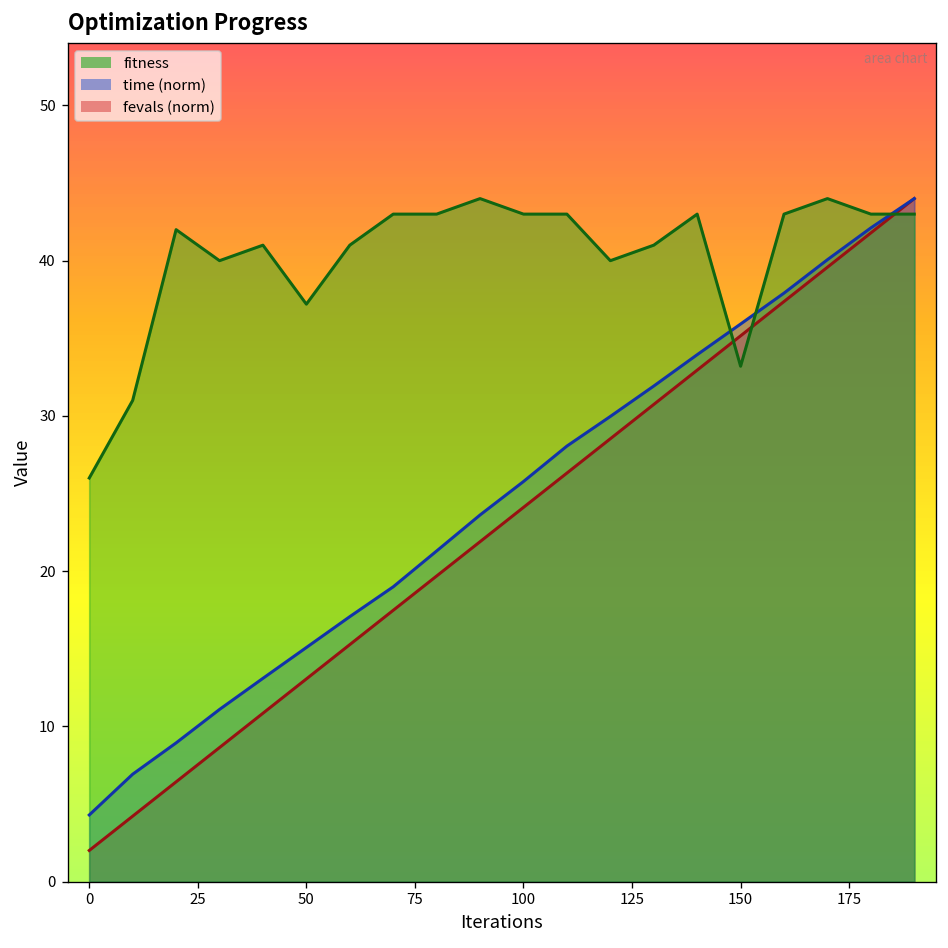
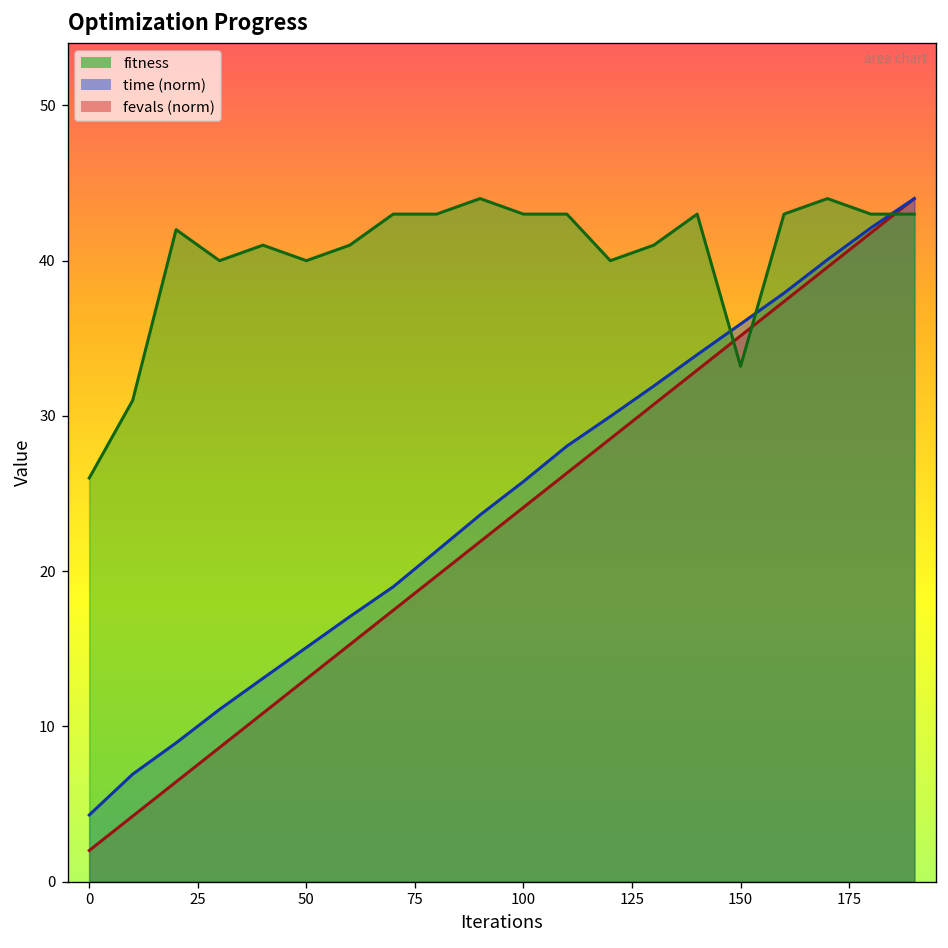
fitness, 50: 37.2 -> 40.0
